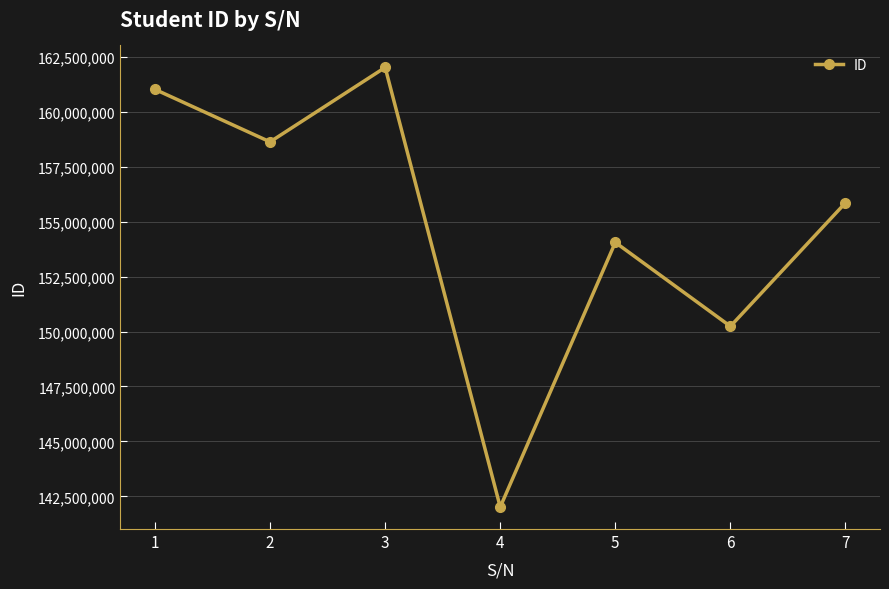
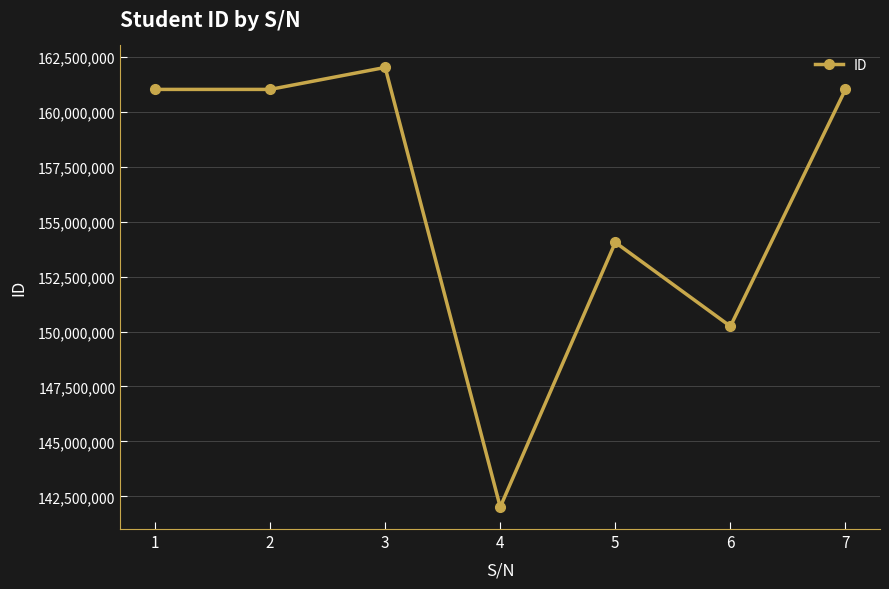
2: 158,600,000 -> 161,000,000
7: 155,900,000 -> 161,000,000
